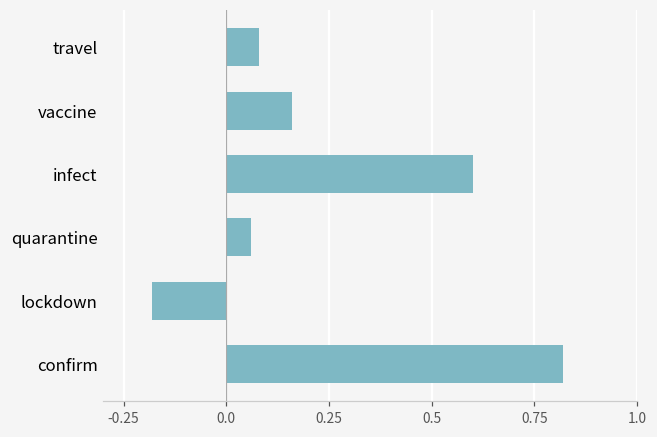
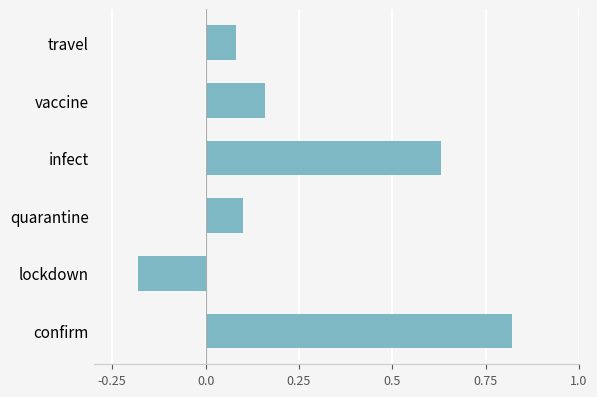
infect: 0.60 -> 0.63
quarantine: 0.06 -> 0.10
